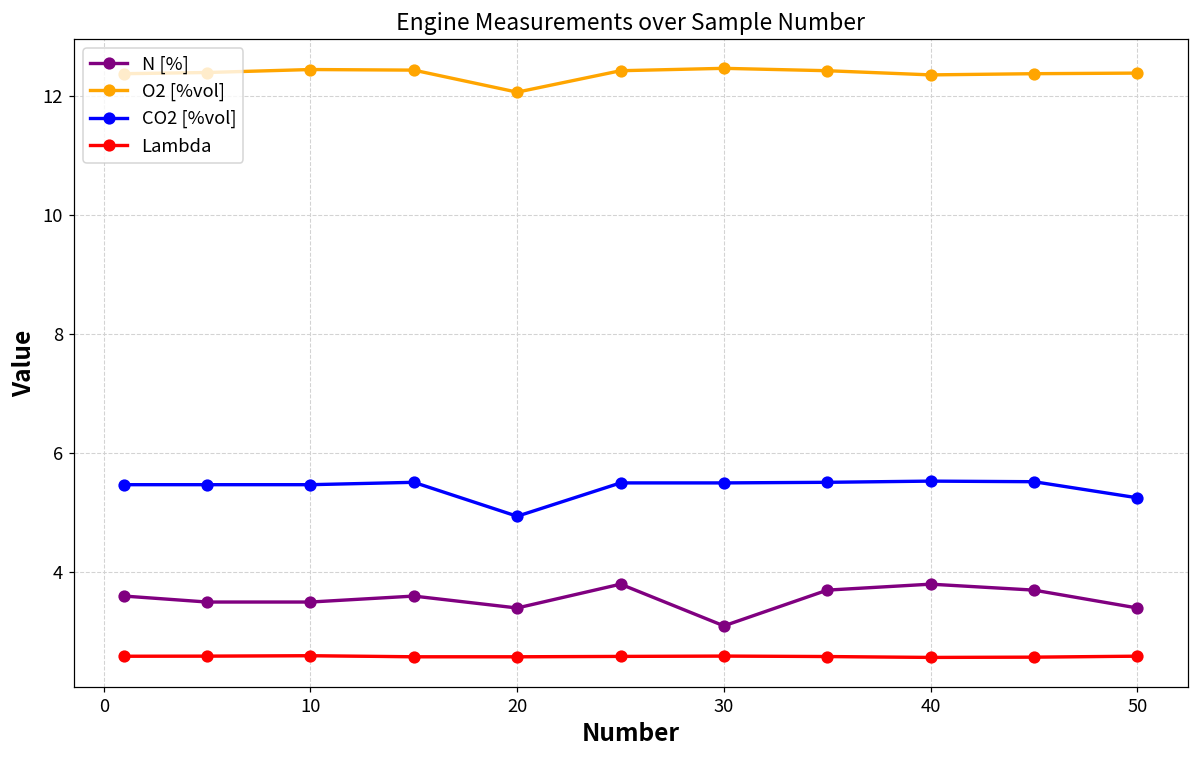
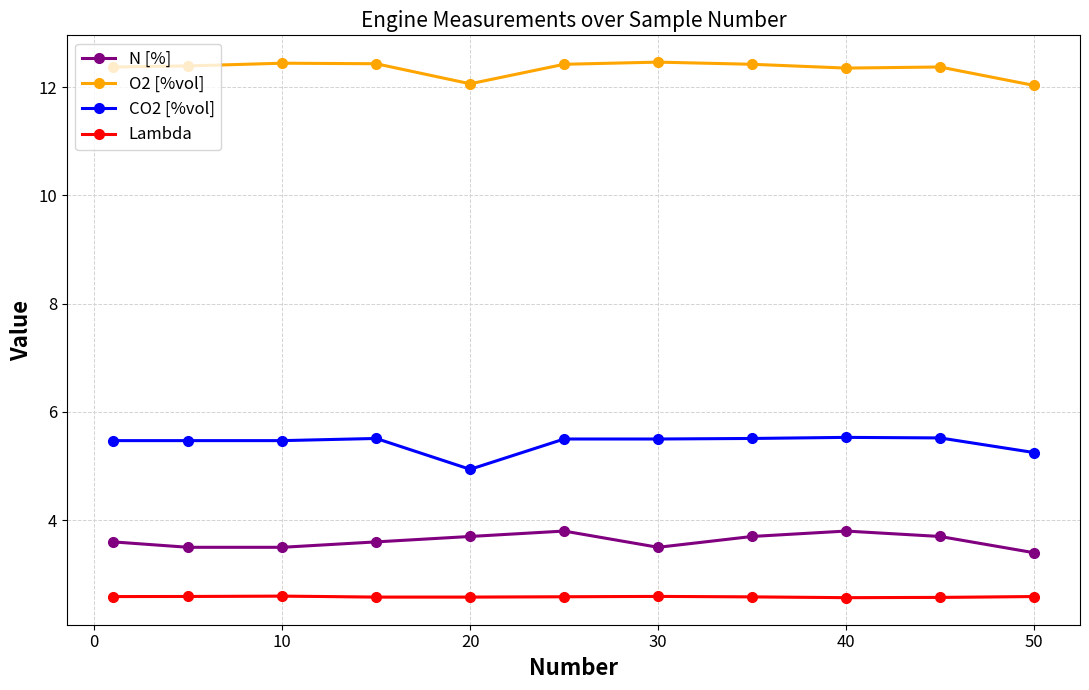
N [%], 20: 3.4 -> 3.7
N [%], 30: 3.1 -> 3.5
O2 [%vol], 50: 12.4 -> 12.0
